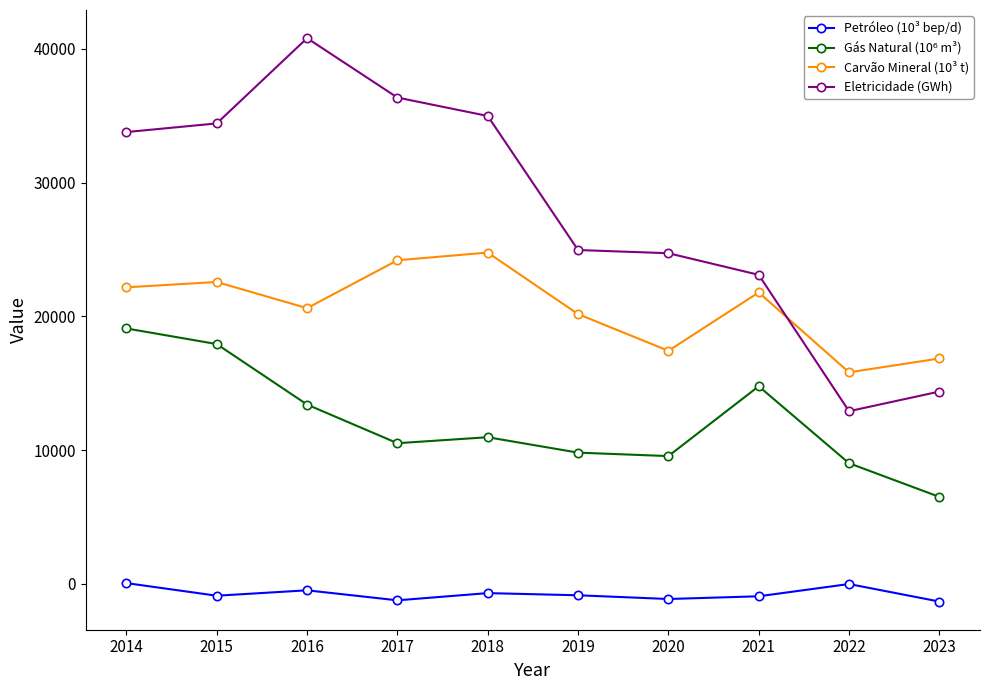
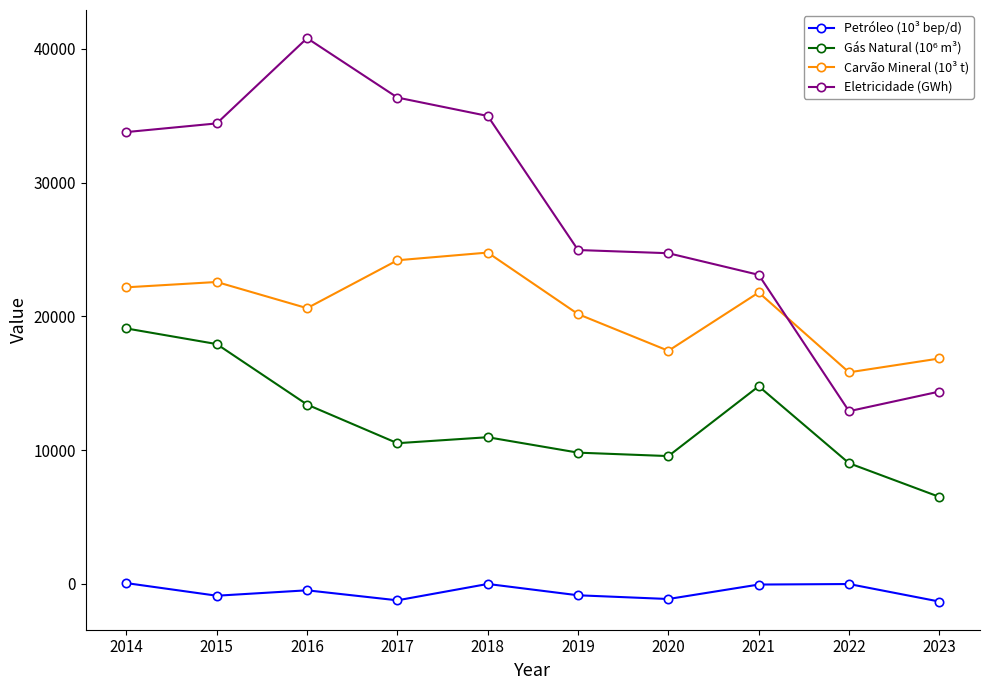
Petróleo (10³ bep/d), 2018: -700 -> 0
Petróleo (10³ bep/d), 2021: -900 -> -100
